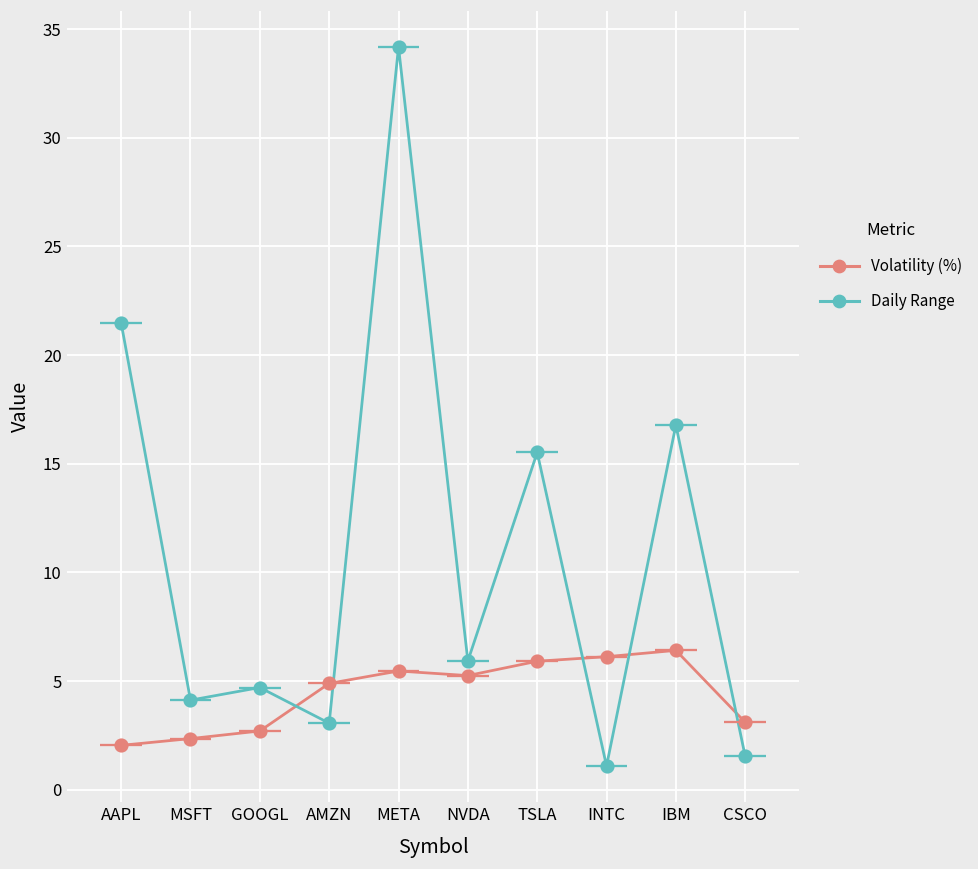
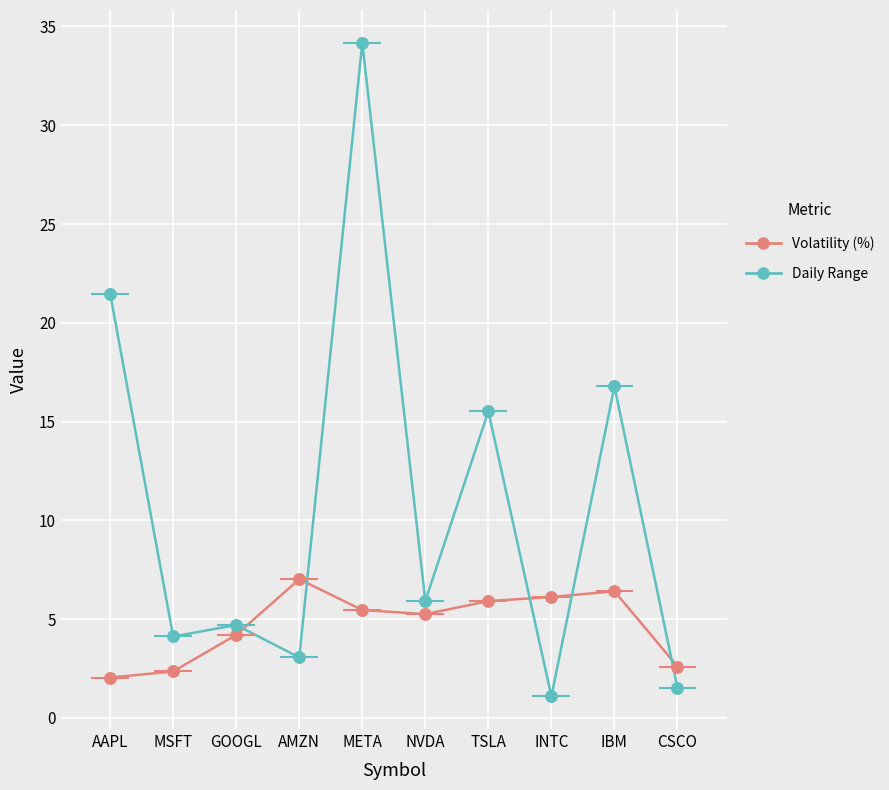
Volatility (%), GOOGL: 2.7 -> 4.2
Volatility (%), AMZN: 4.9 -> 7.0
Volatility (%), CSCO: 3.1 -> 2.6
